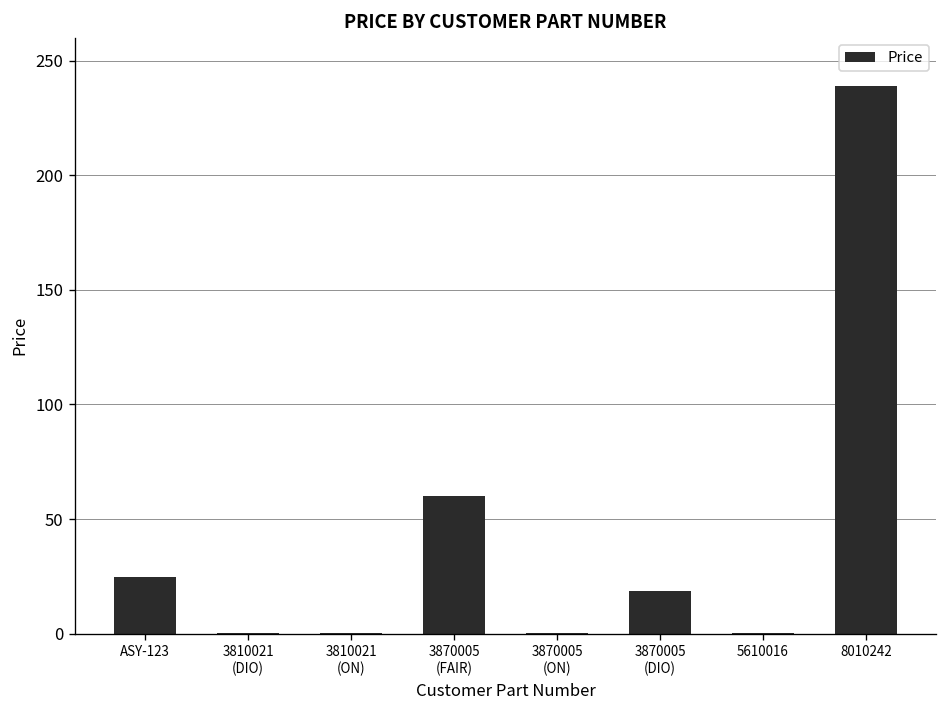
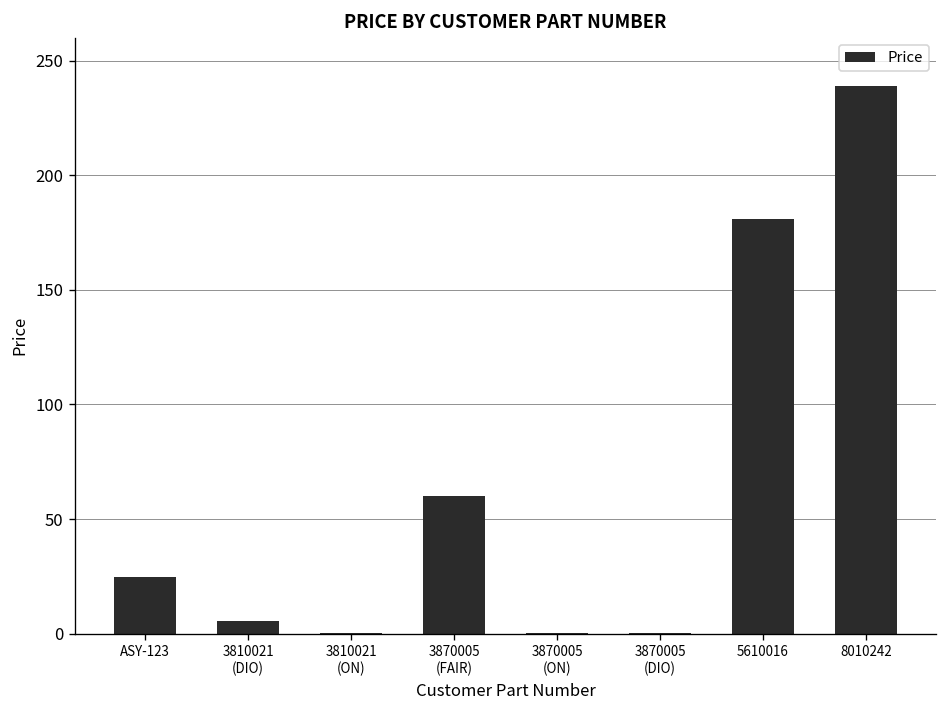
3810021 (DIO): 0 -> 5
3870005 (DIO): 19 -> 0
5610016: 0 -> 181
